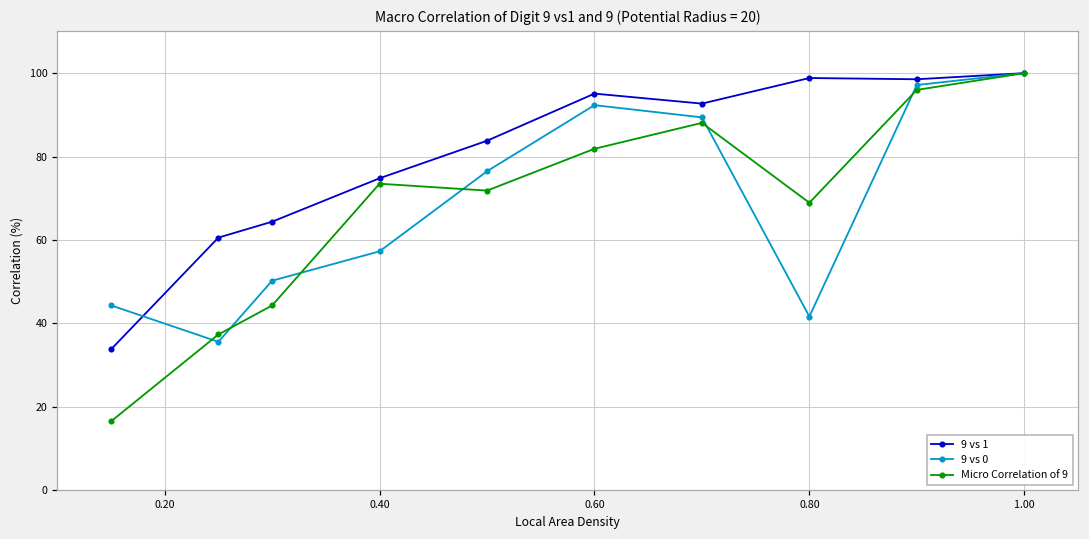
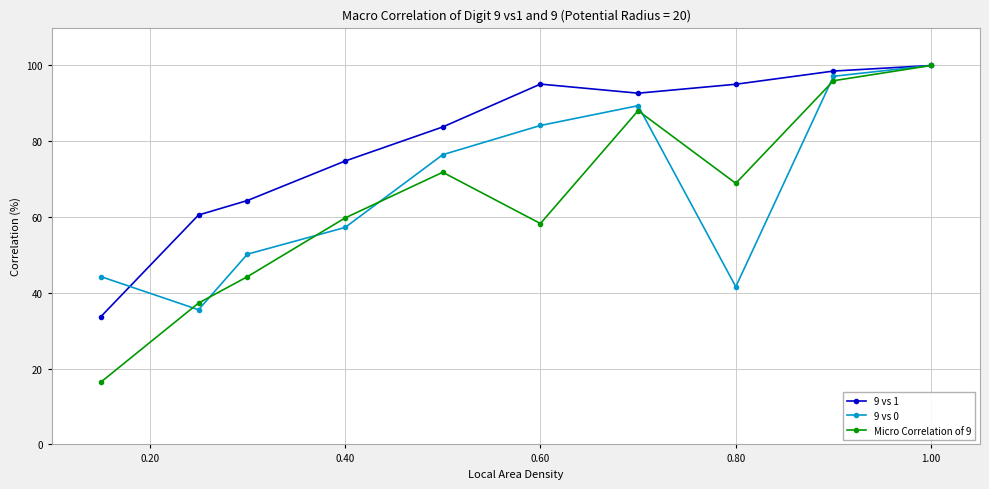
Micro Correlation of 9, 0.40: 73 -> 60
9 vs 0, 0.60: 92 -> 84
Micro Correlation of 9, 0.60: 82 -> 58
9 vs 1, 0.80: 99 -> 95
